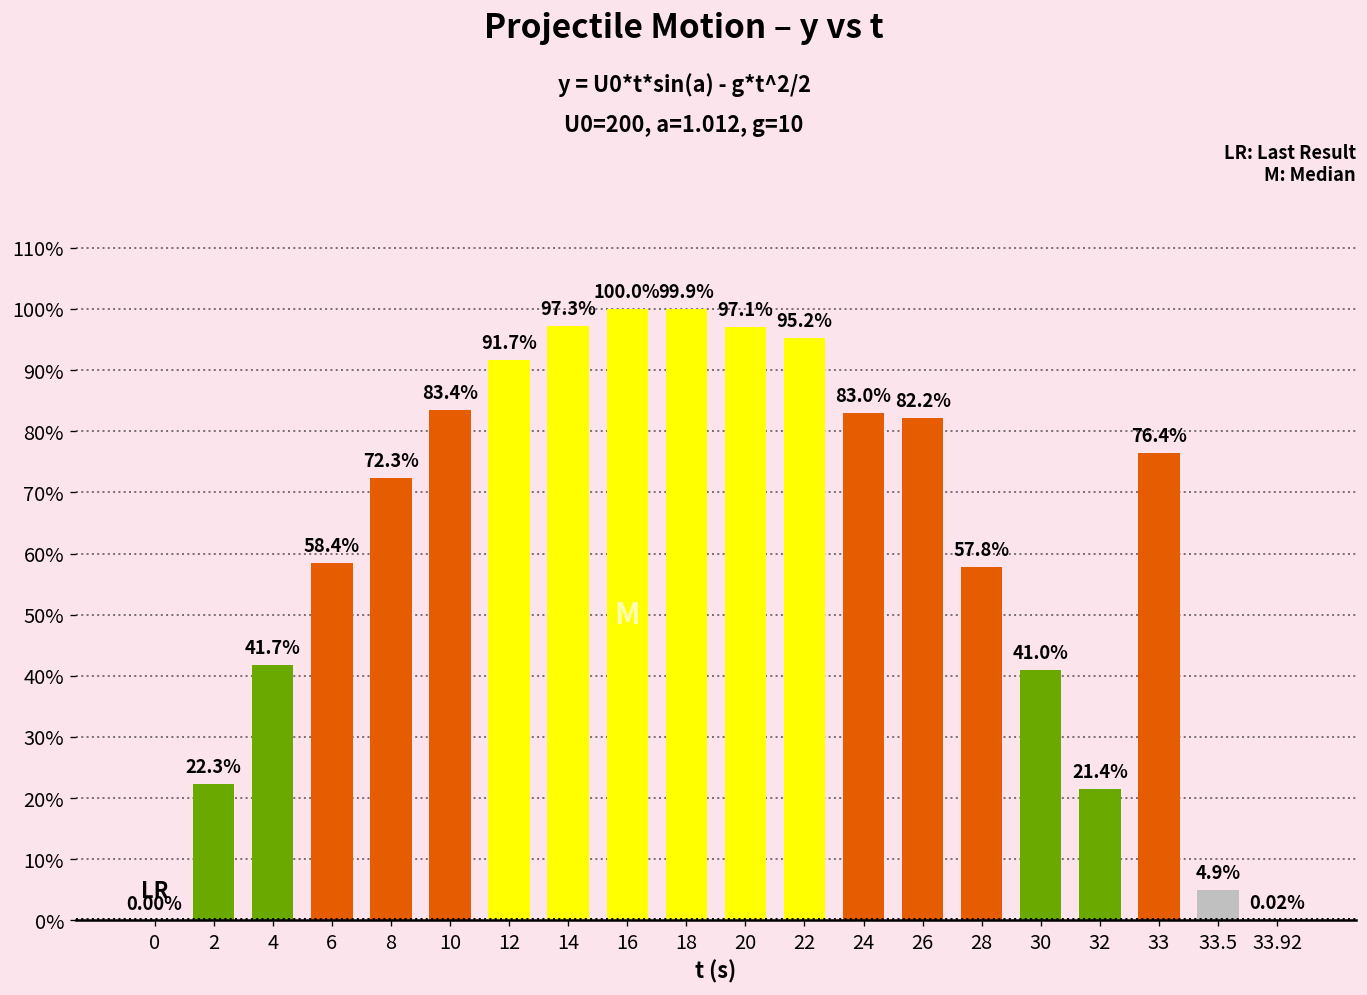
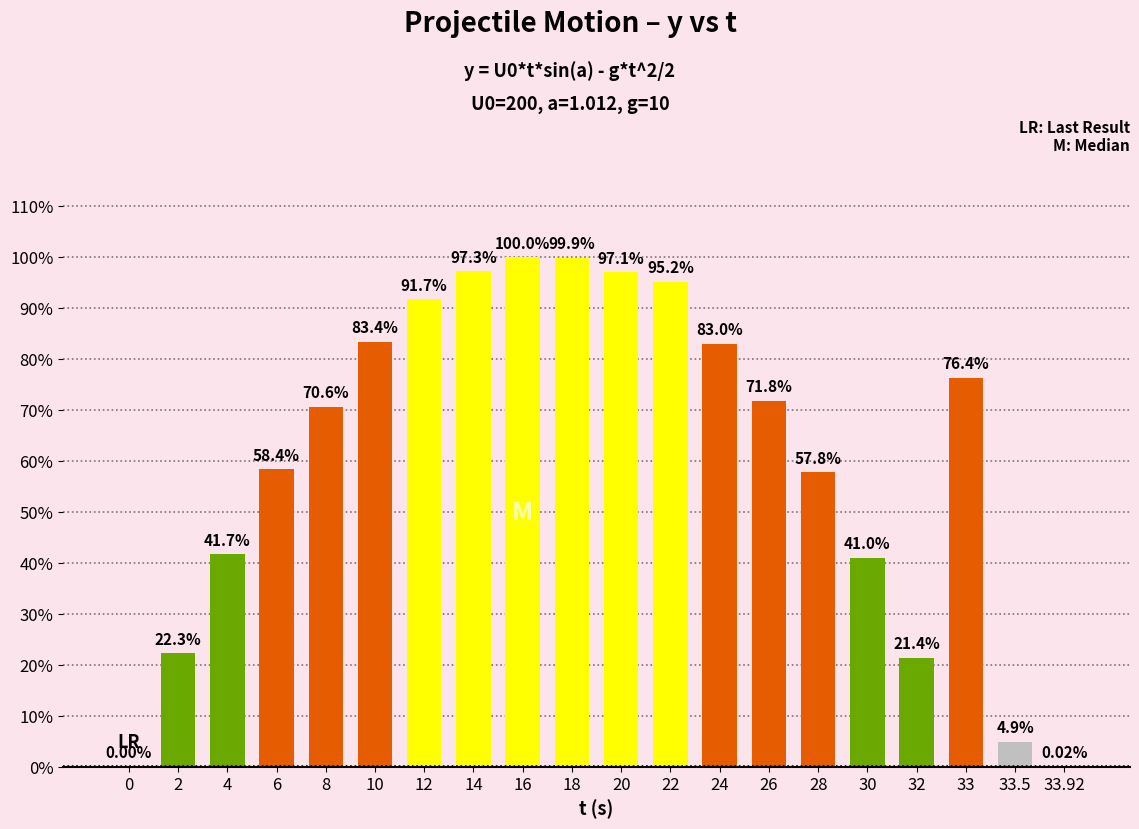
8: 72.3% -> 70.6%
26: 82.2% -> 71.8%
